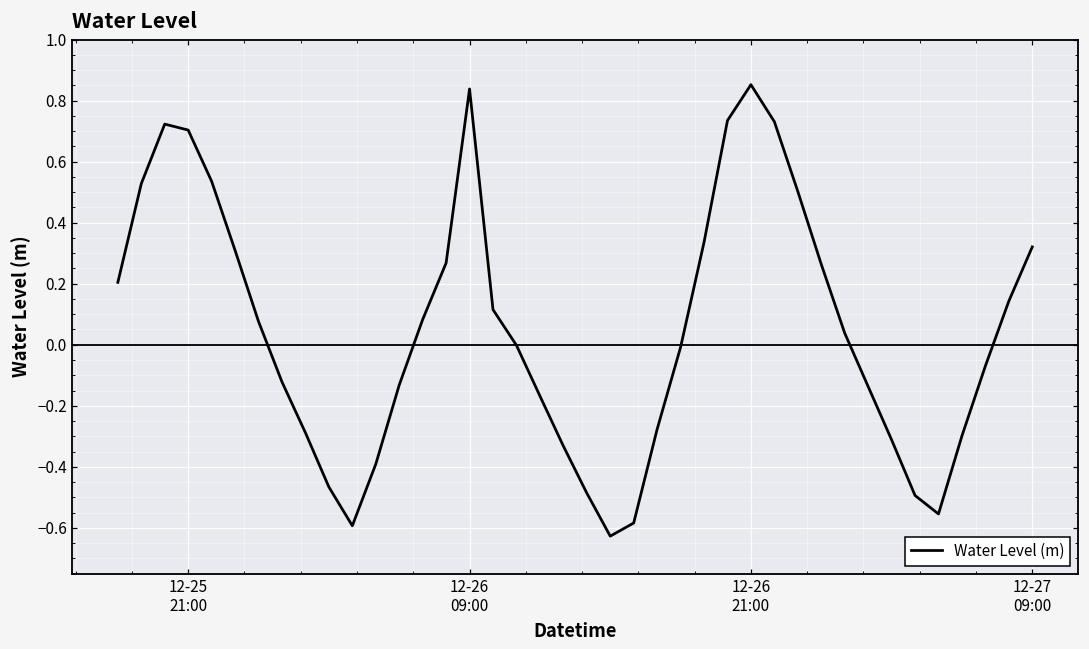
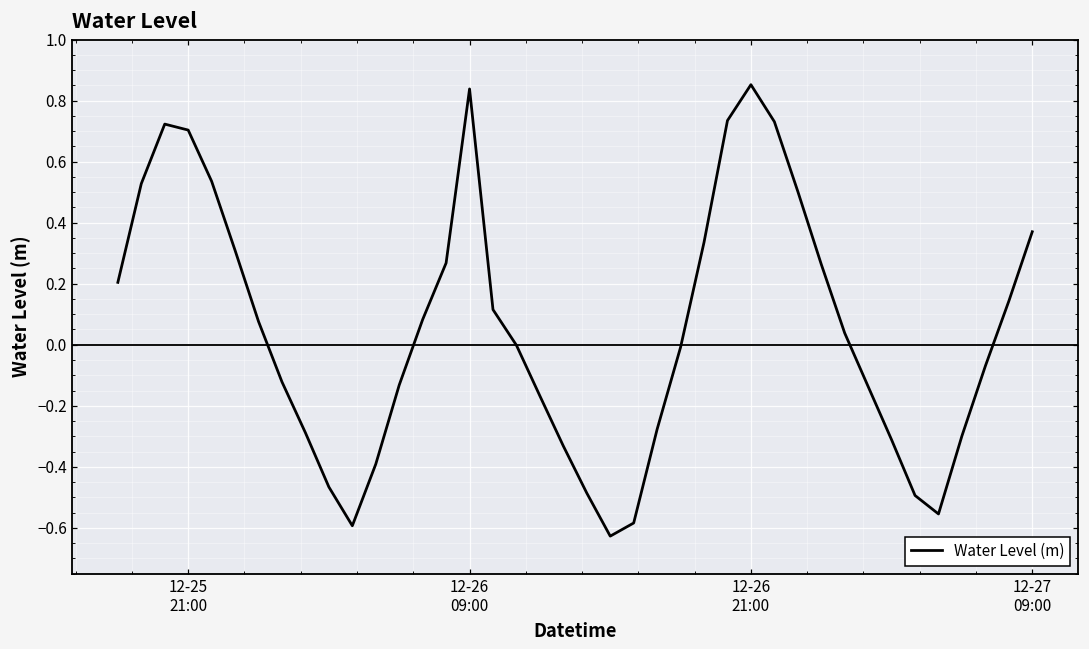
12-27 09:00: 0.32 -> 0.37
